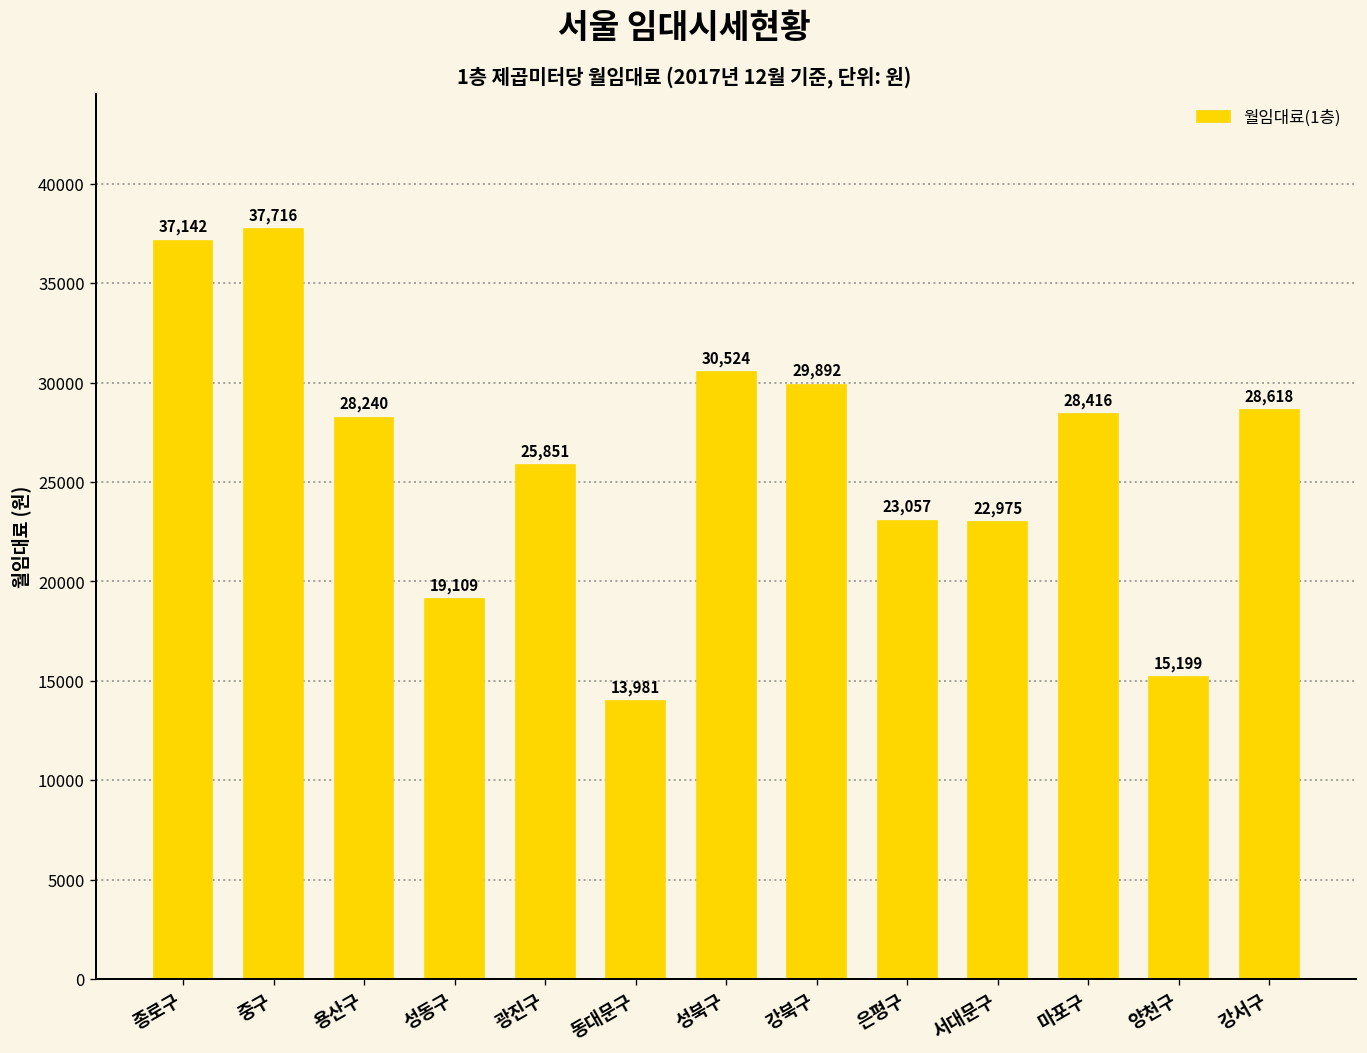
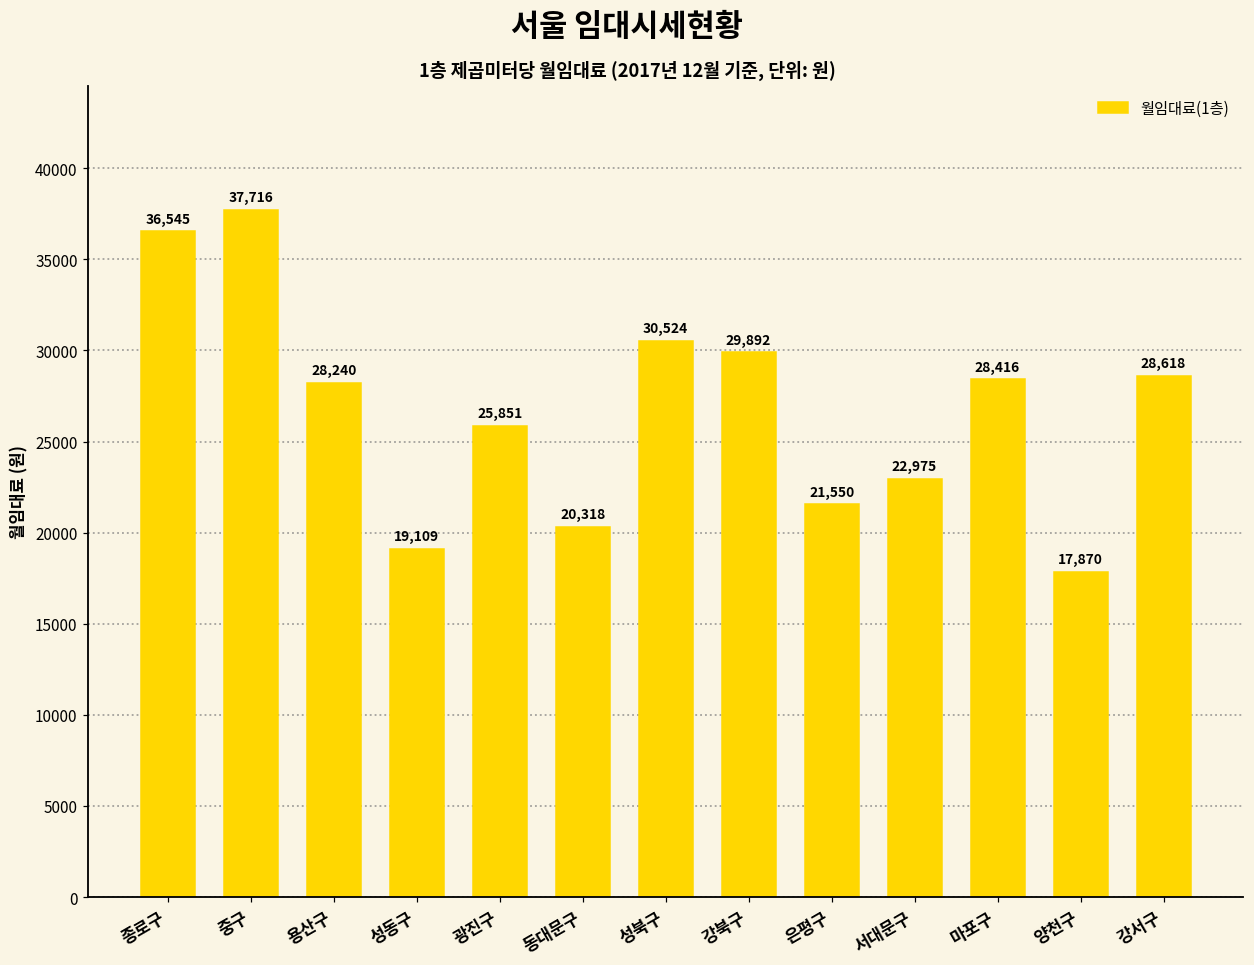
종로구: 37,142 -> 36,545
동대문구: 13,981 -> 20,318
은평구: 23,057 -> 21,550
양천구: 15,199 -> 17,870
